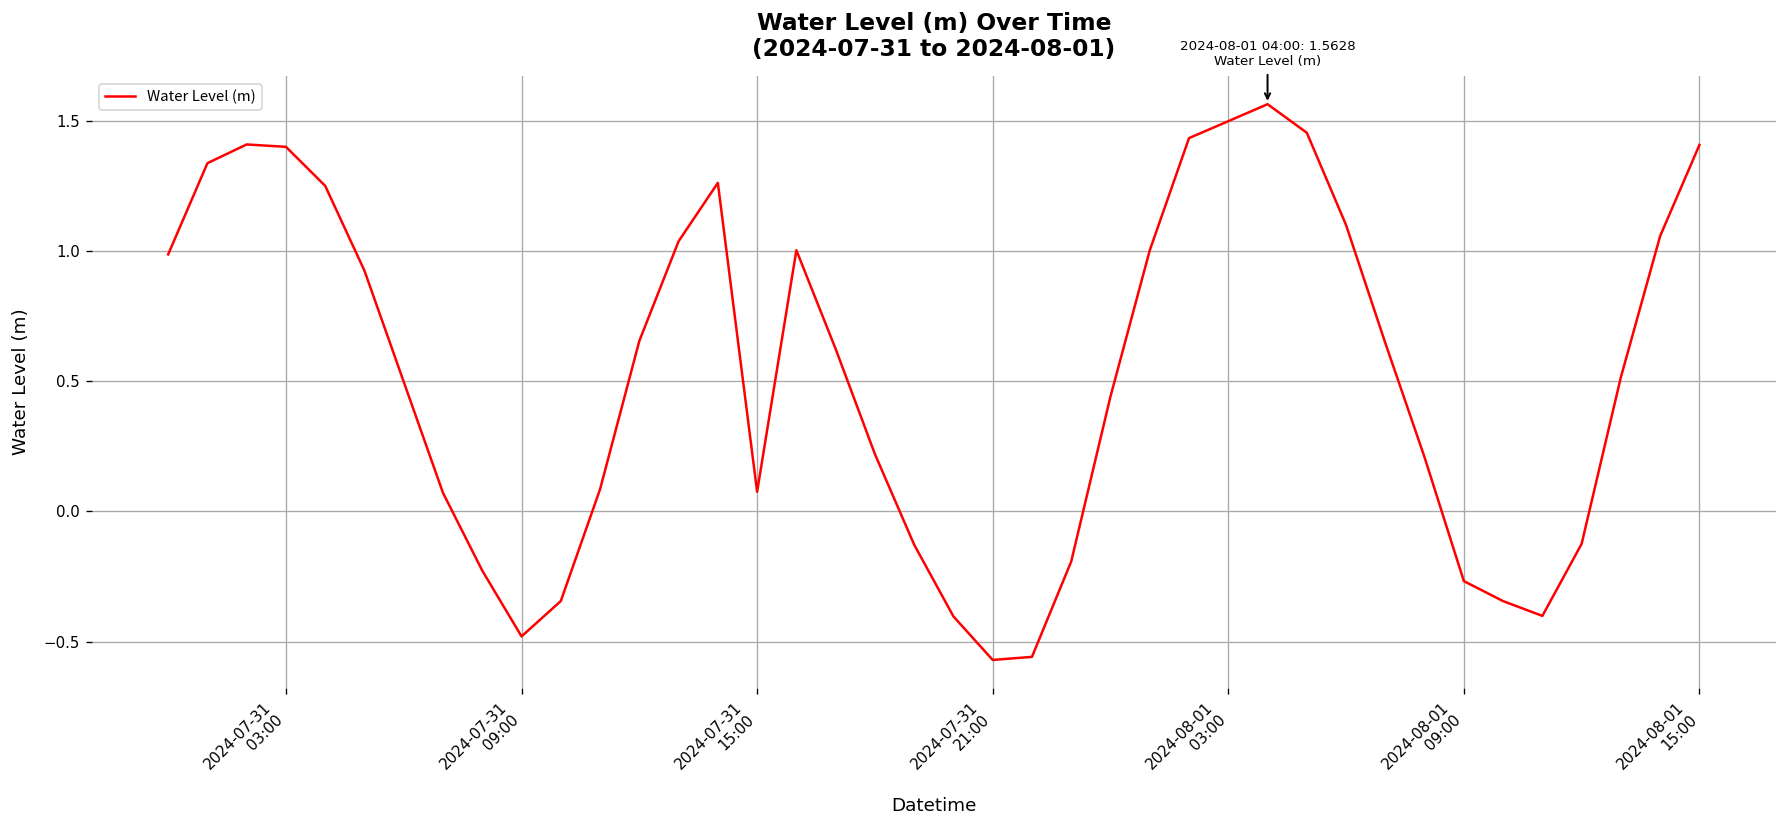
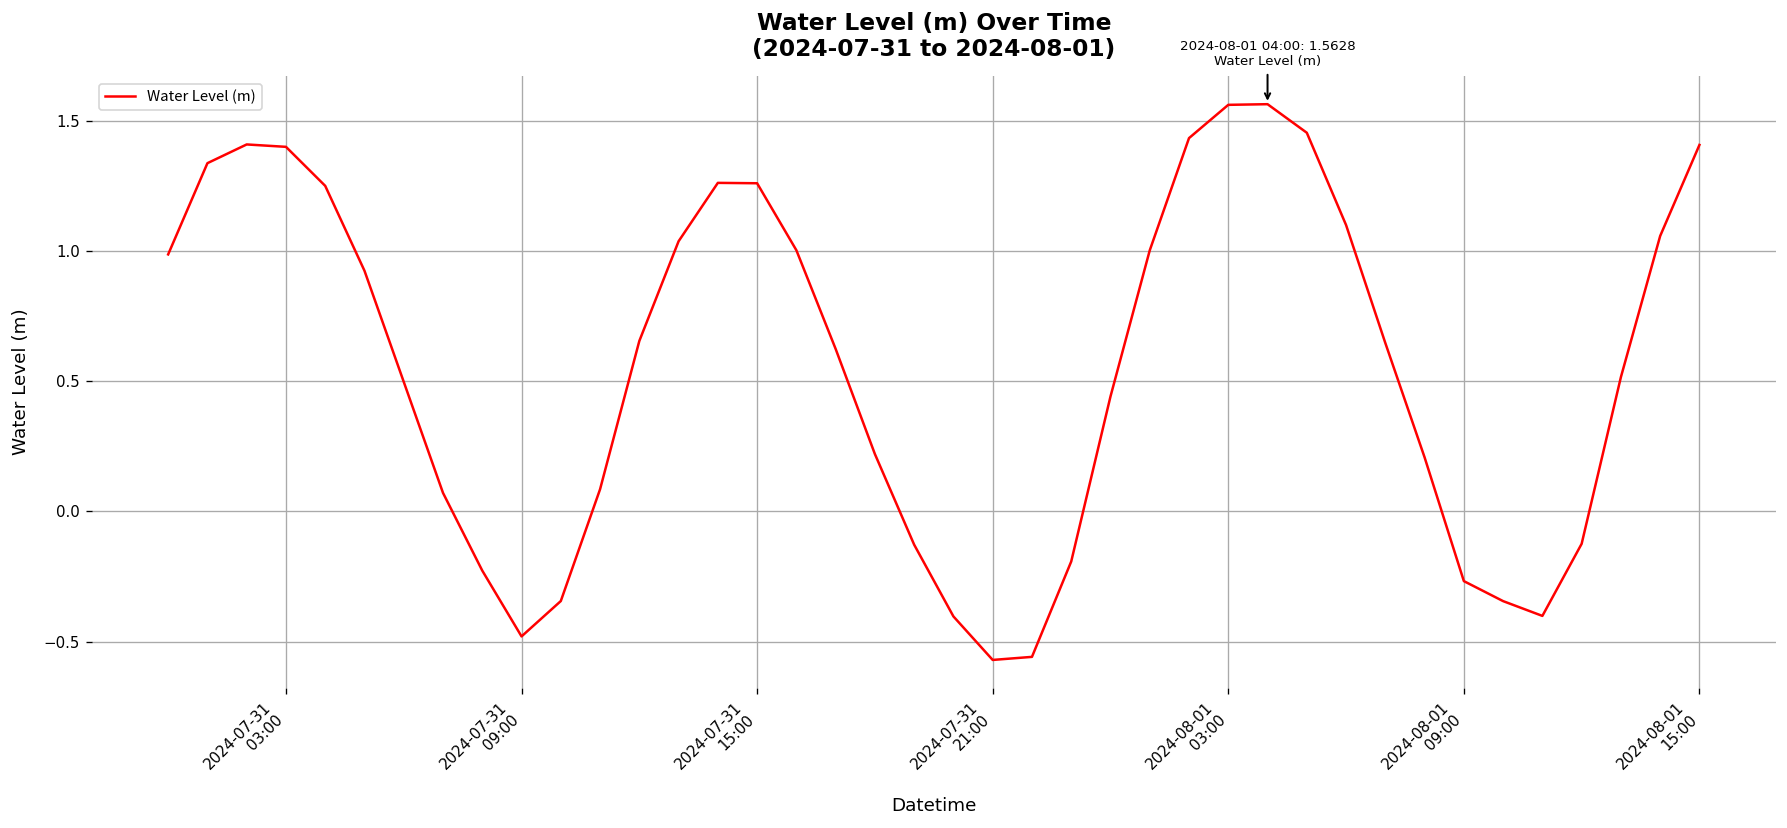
2024-07-31 15:00: 0.08 -> 1.26
2024-08-01 03:00: 1.50 -> 1.56
